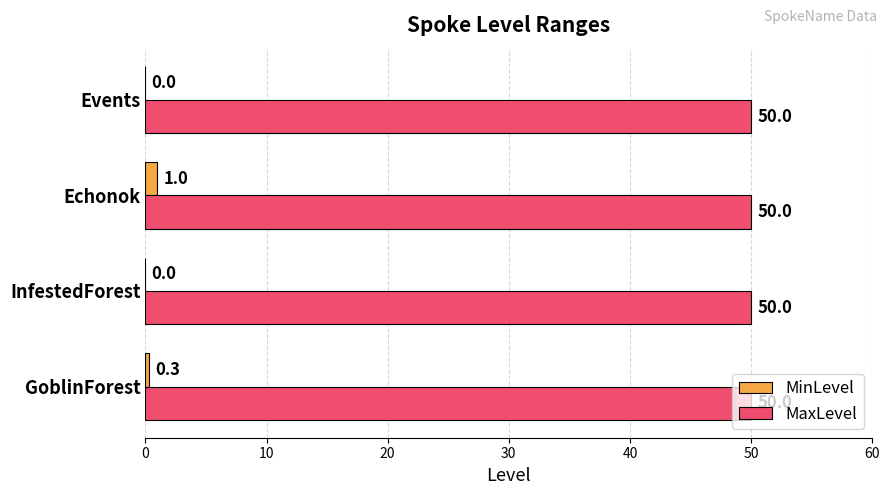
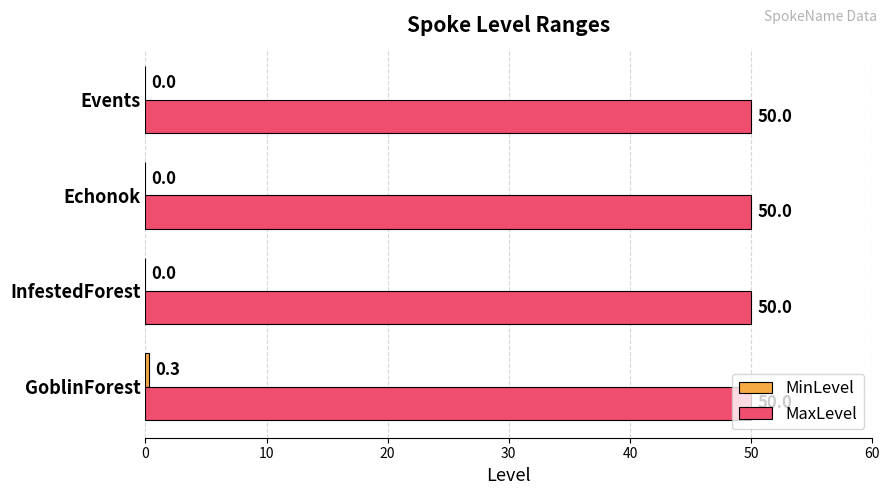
MinLevel, Echonok: 1.0 -> 0.0
